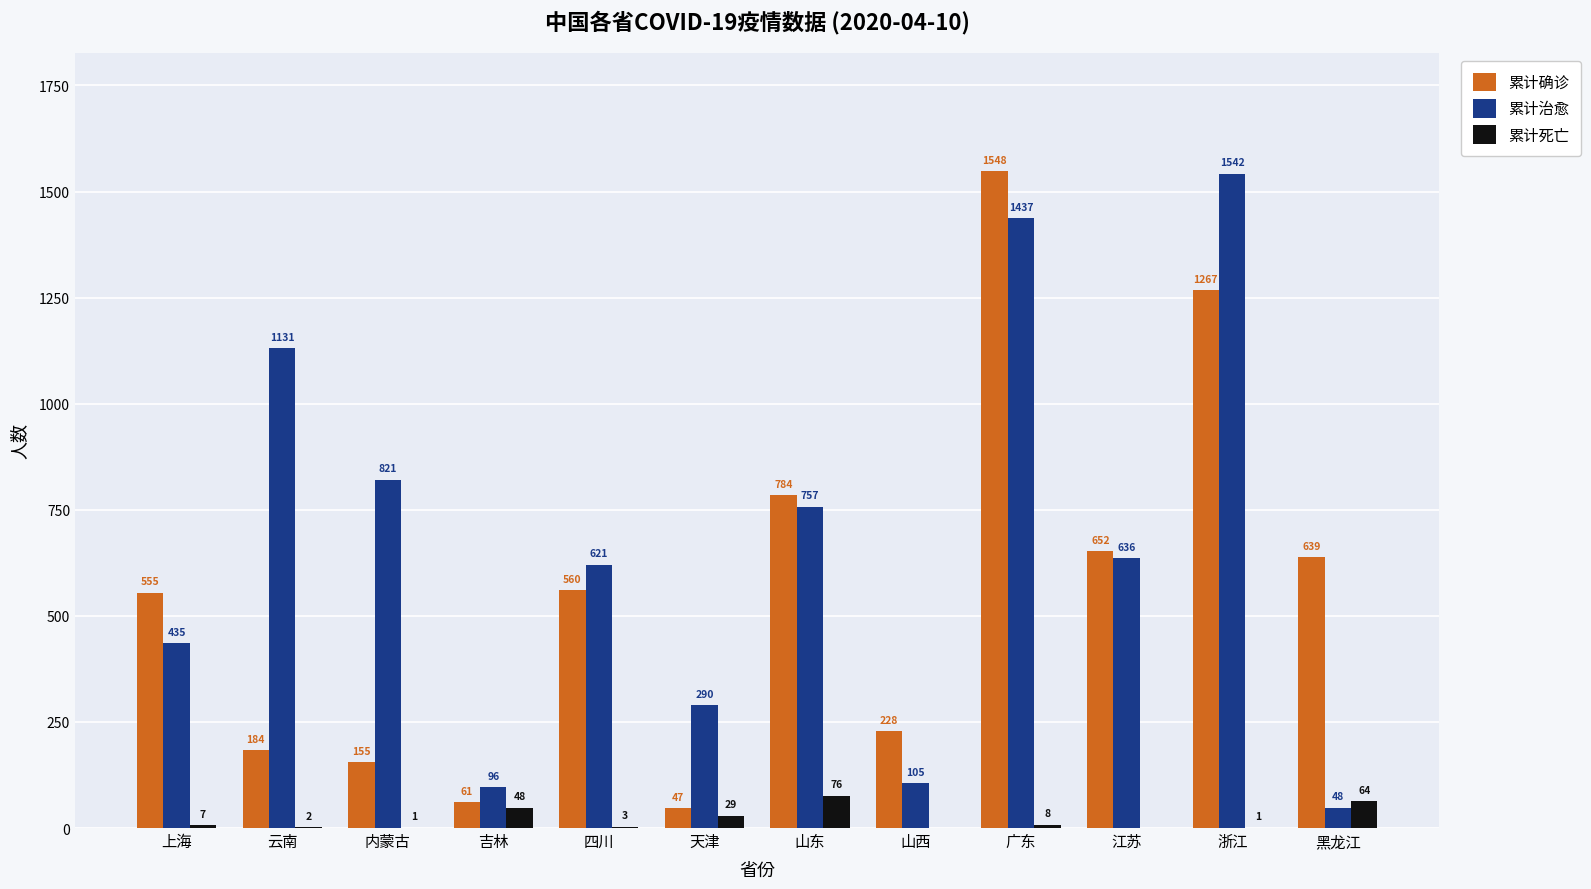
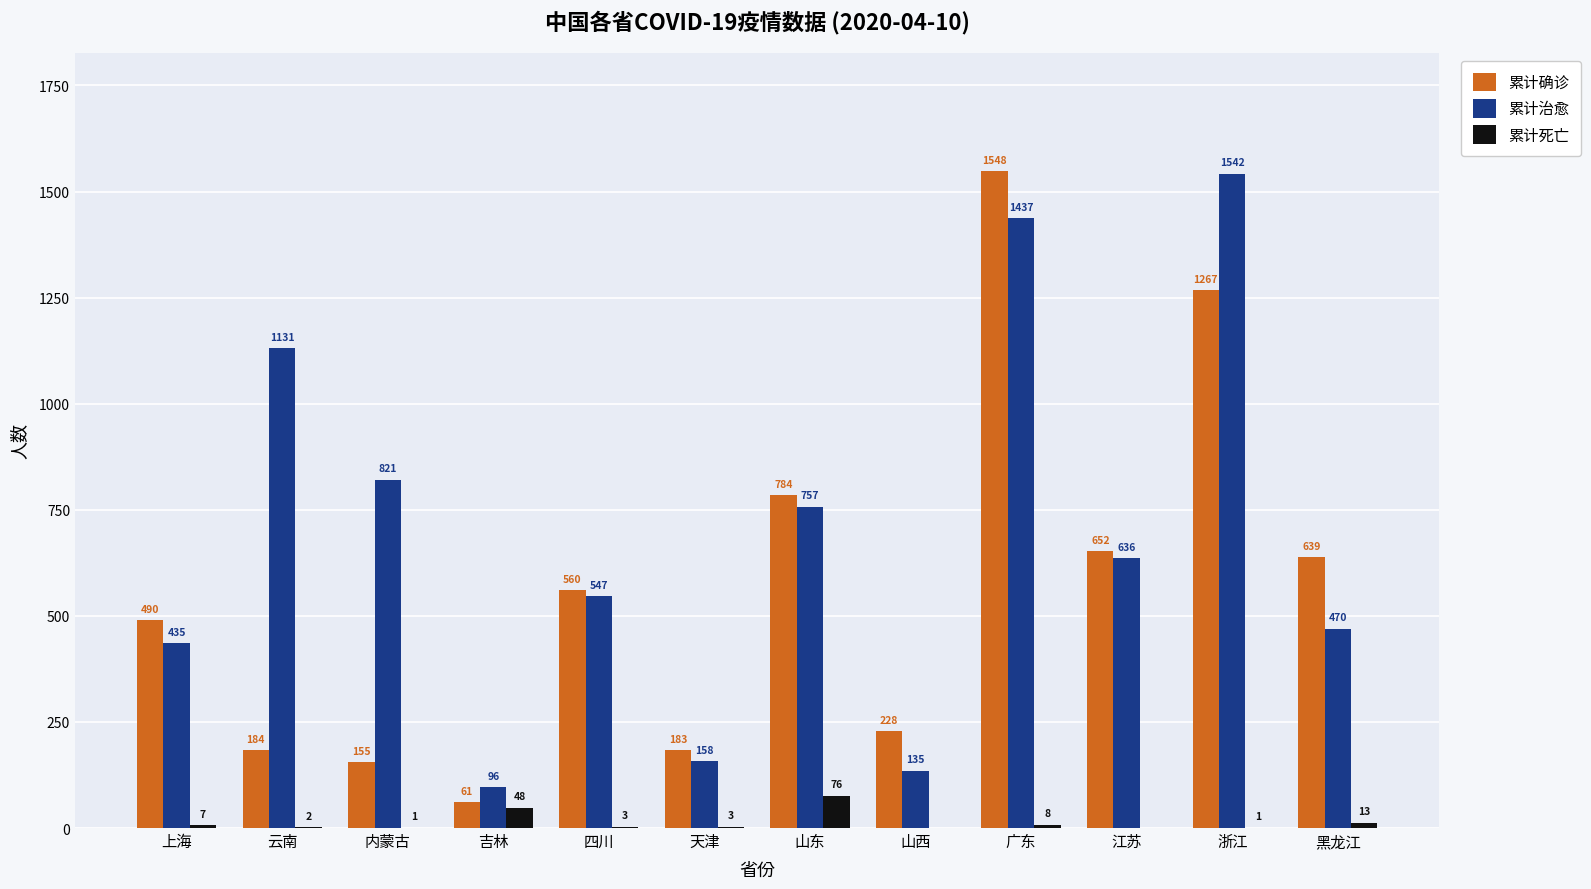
累计确诊, 上海: 555 -> 490
累计治愈, 四川: 621 -> 547
累计确诊, 天津: 47 -> 183
累计治愈, 天津: 290 -> 158
累计死亡, 天津: 29 -> 3
累计治愈, 山西: 105 -> 135
累计治愈, 黑龙江: 48 -> 470
累计死亡, 黑龙江: 64 -> 13
